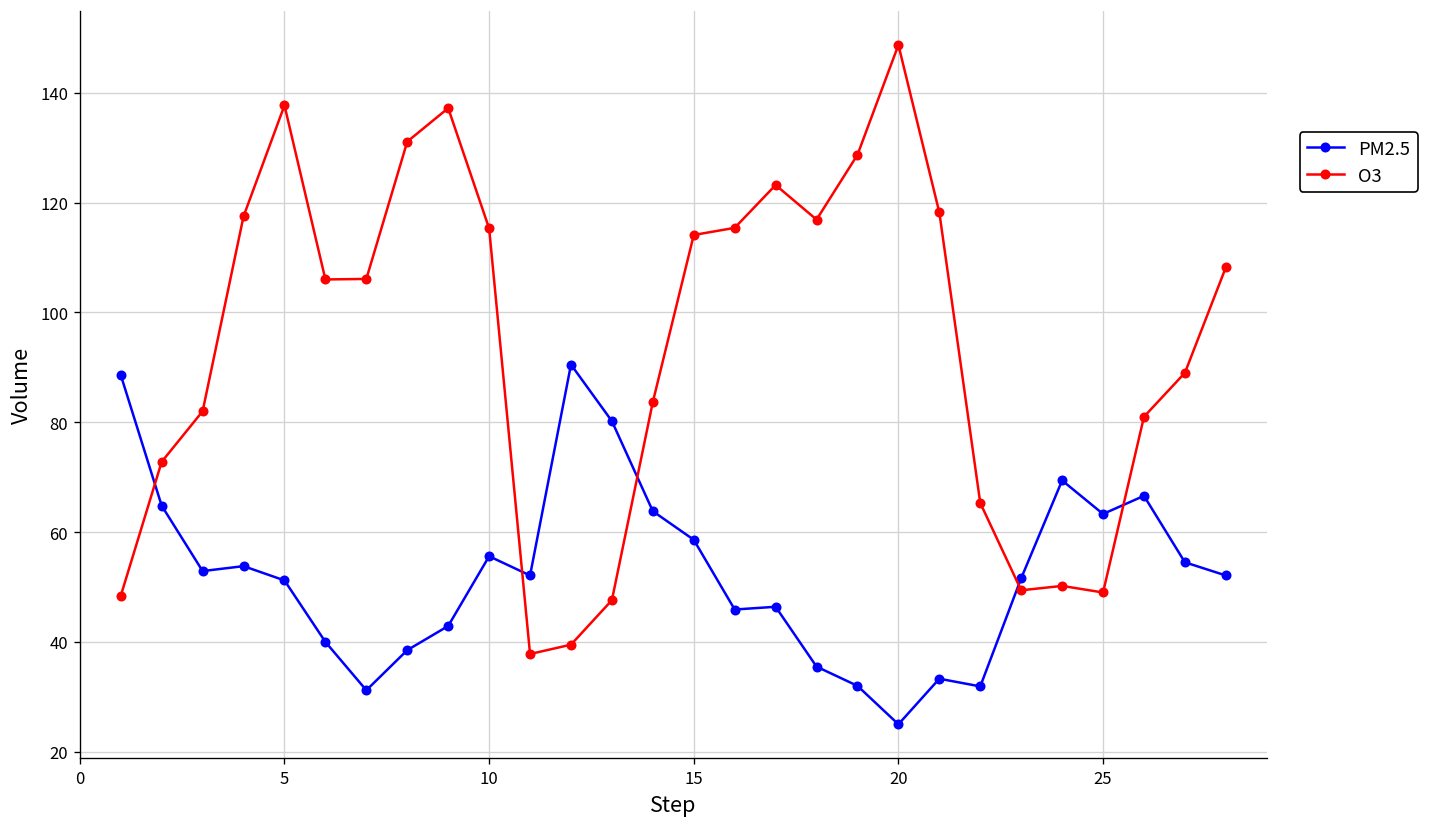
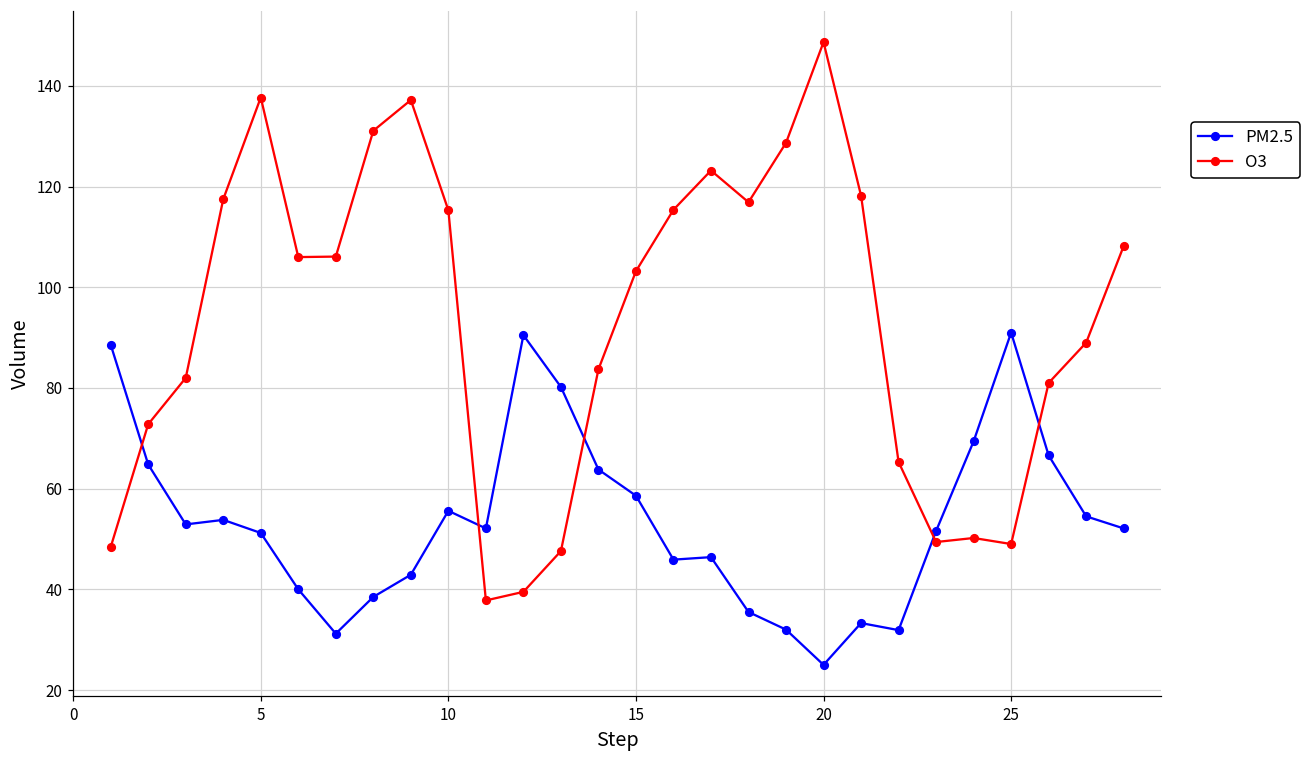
O3, 15: 114 -> 103
PM2.5, 25: 63 -> 91
